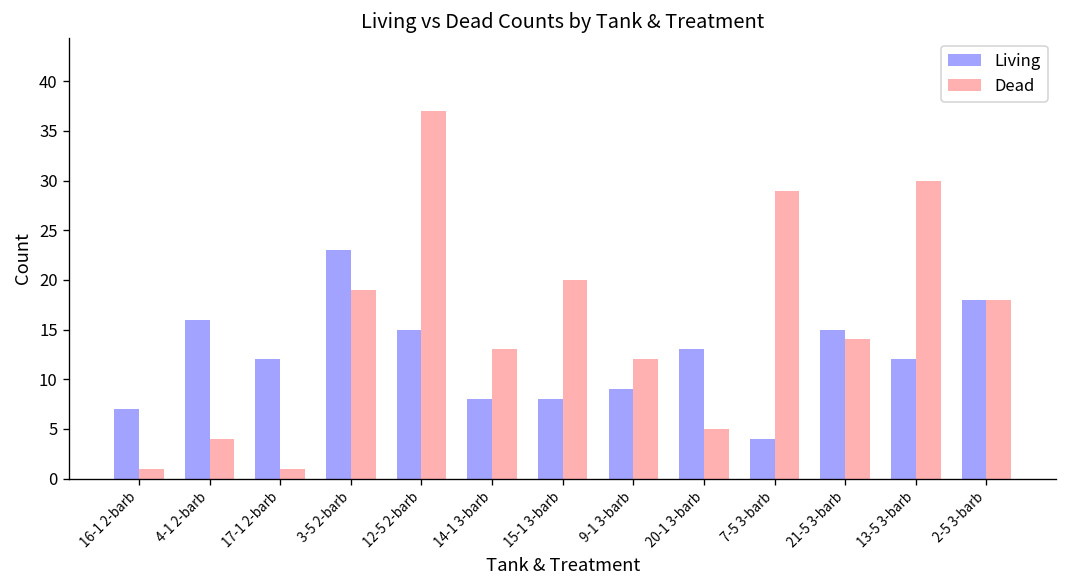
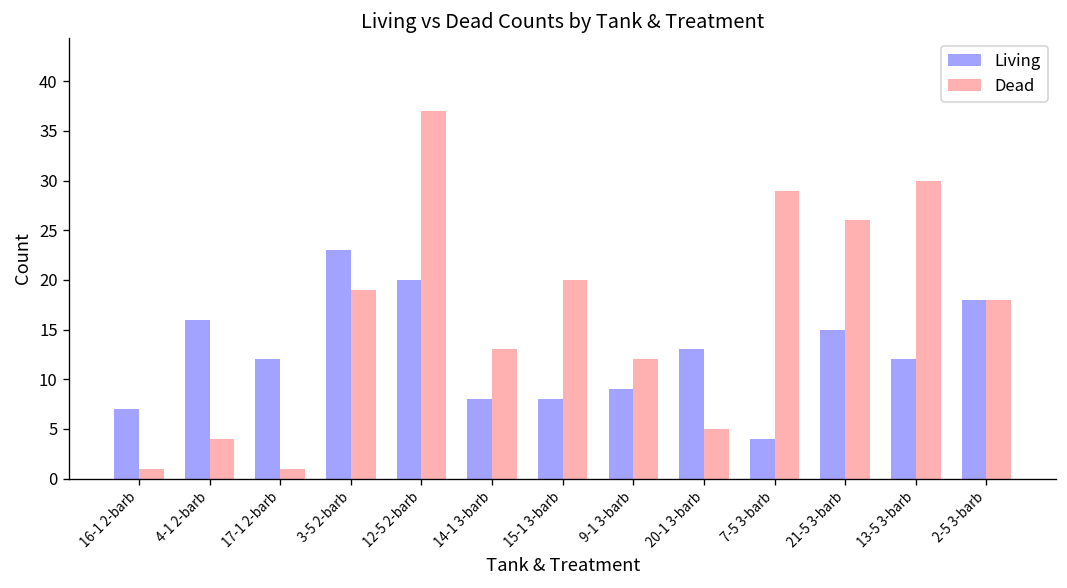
Living, 12-5 2-barb: 15 -> 20
Dead, 21-5 3-barb: 14 -> 26
